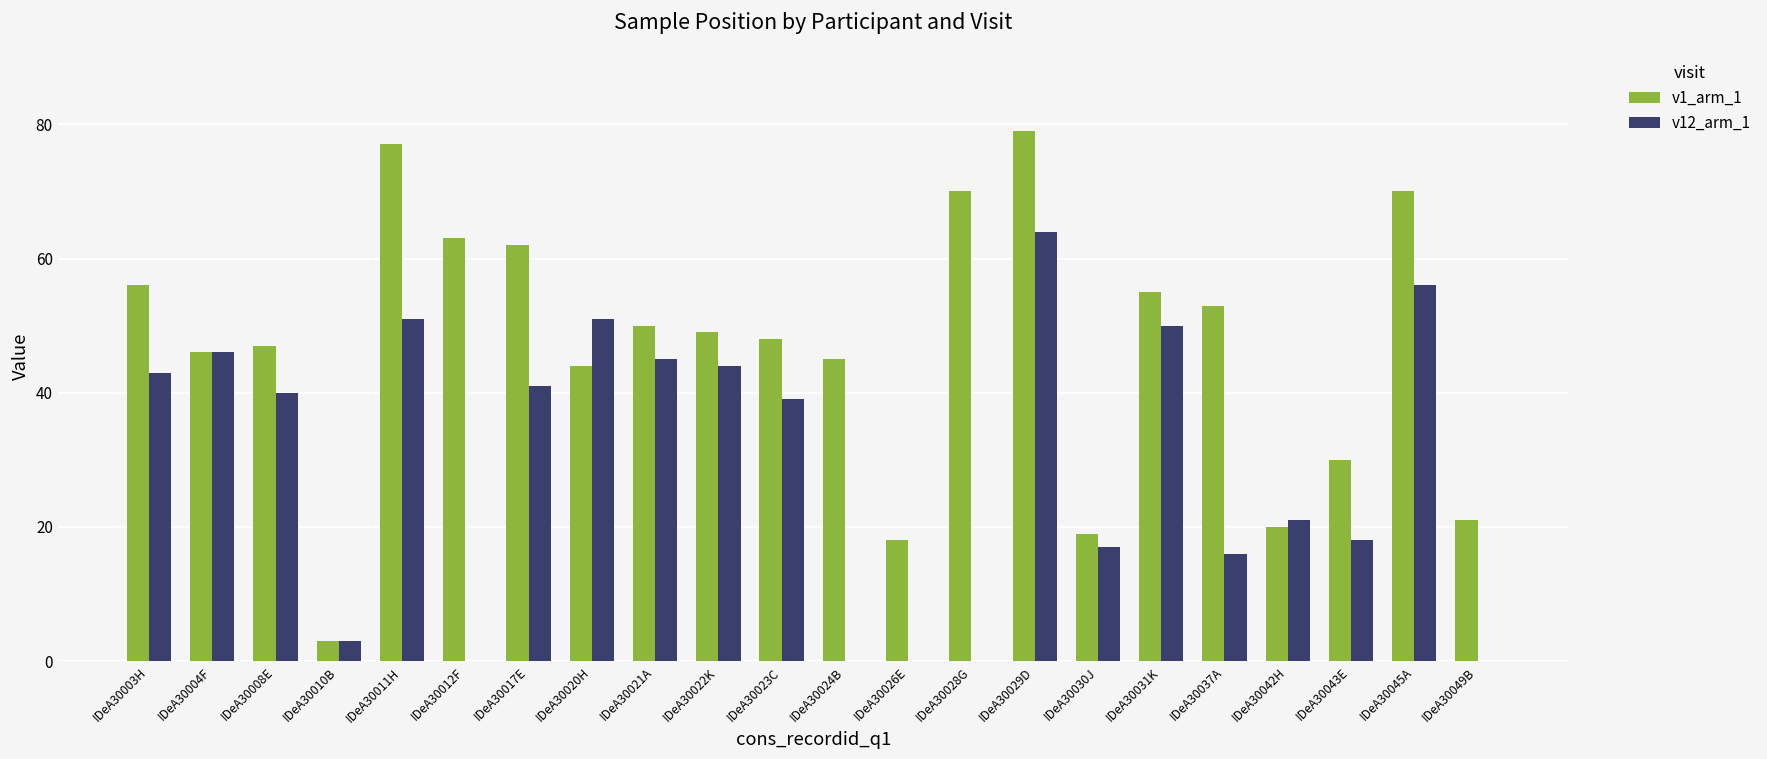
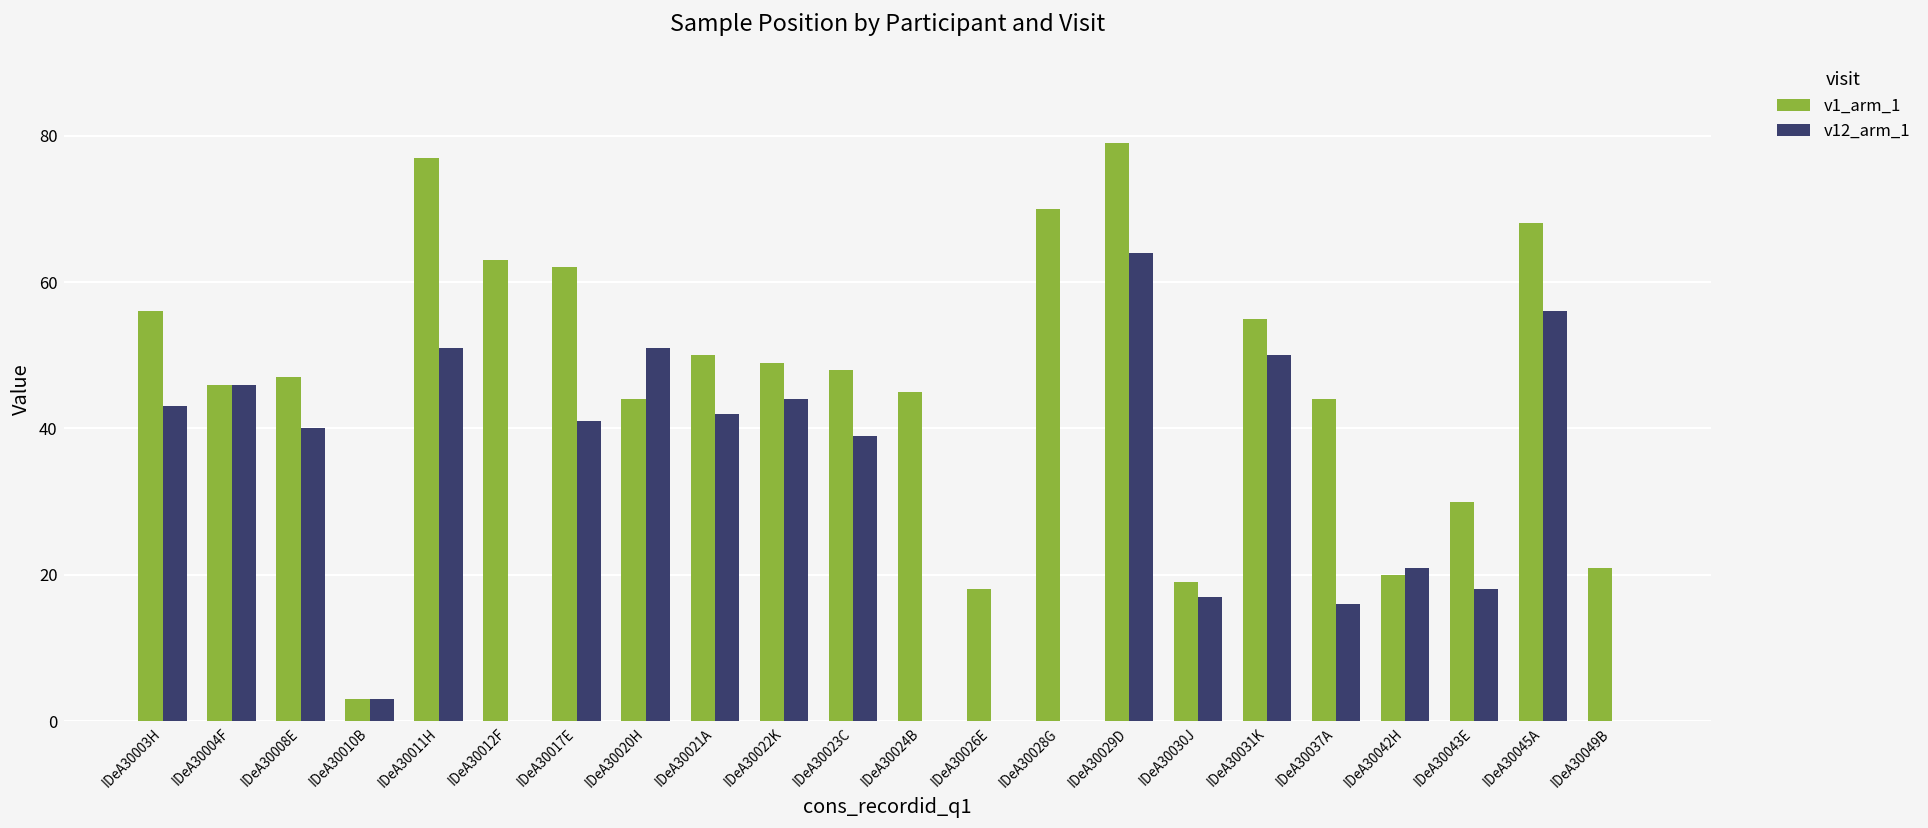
v12_arm_1, IDeA30021A: 45 -> 42
v1_arm_1, IDeA30037A: 53 -> 44
v1_arm_1, IDeA30045A: 70 -> 68
